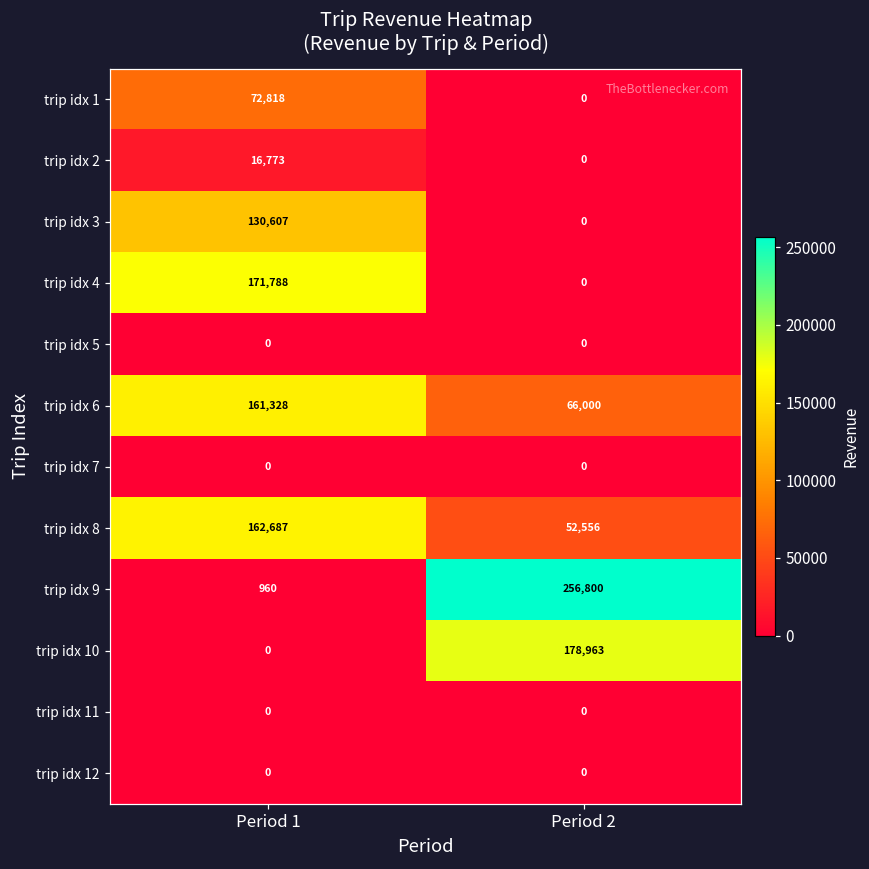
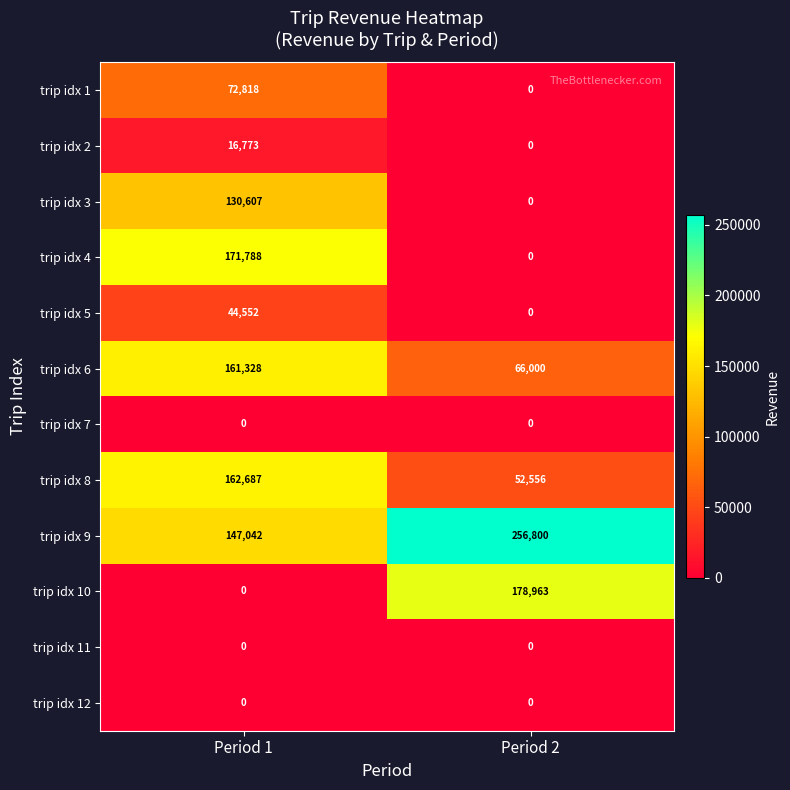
trip idx 5, Period 1: 0 -> 44,552
trip idx 9, Period 1: 960 -> 147,042
